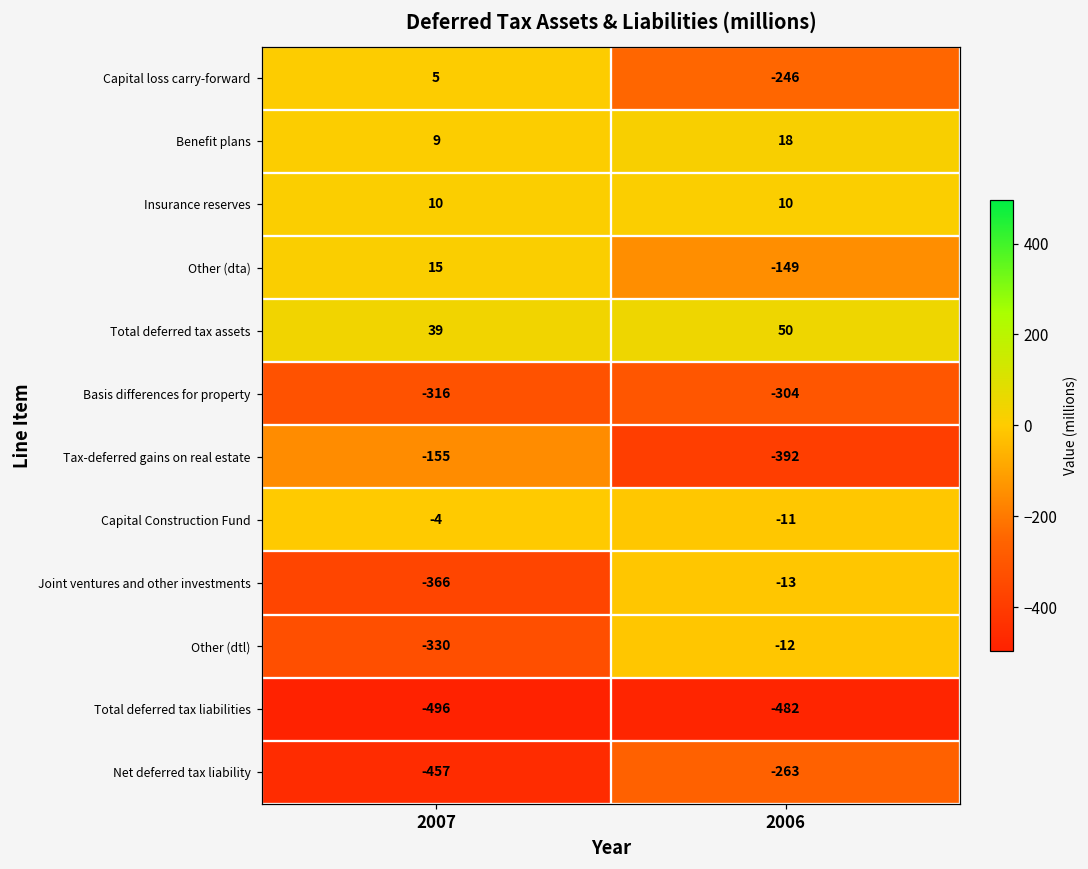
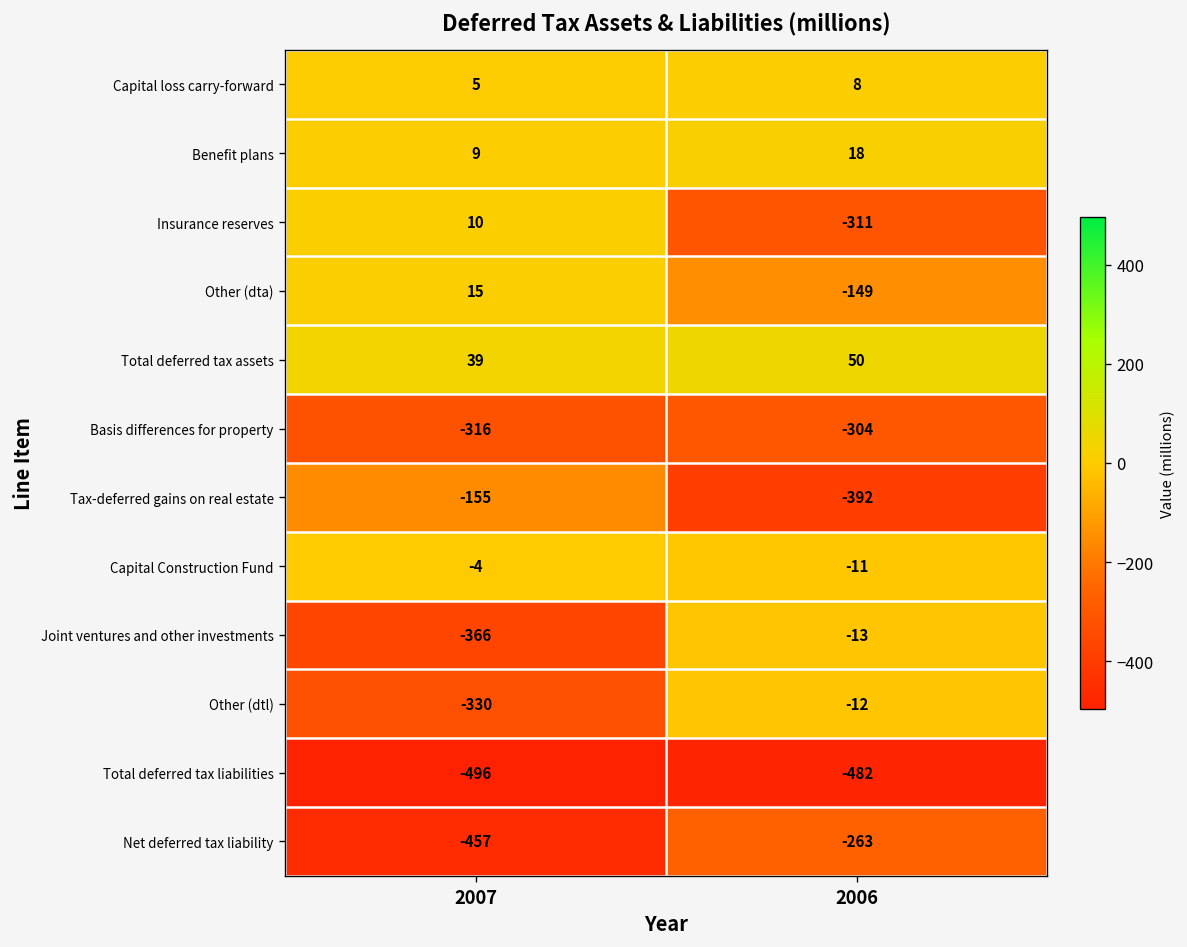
Capital loss carry-forward, 2006: -246 -> 8
Insurance reserves, 2006: 10 -> -311
